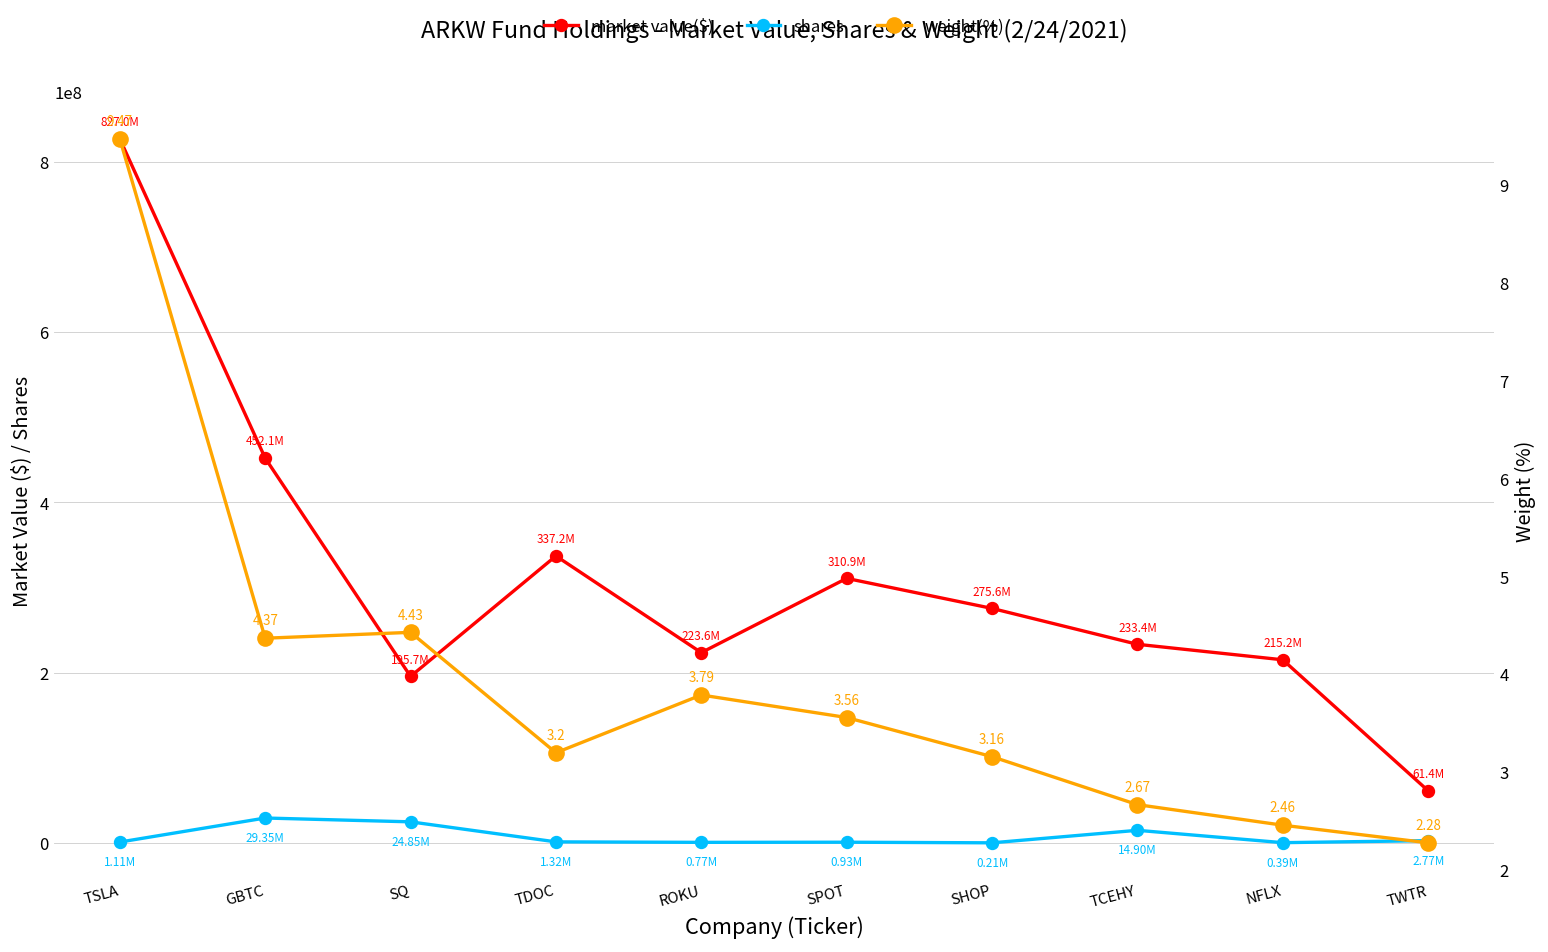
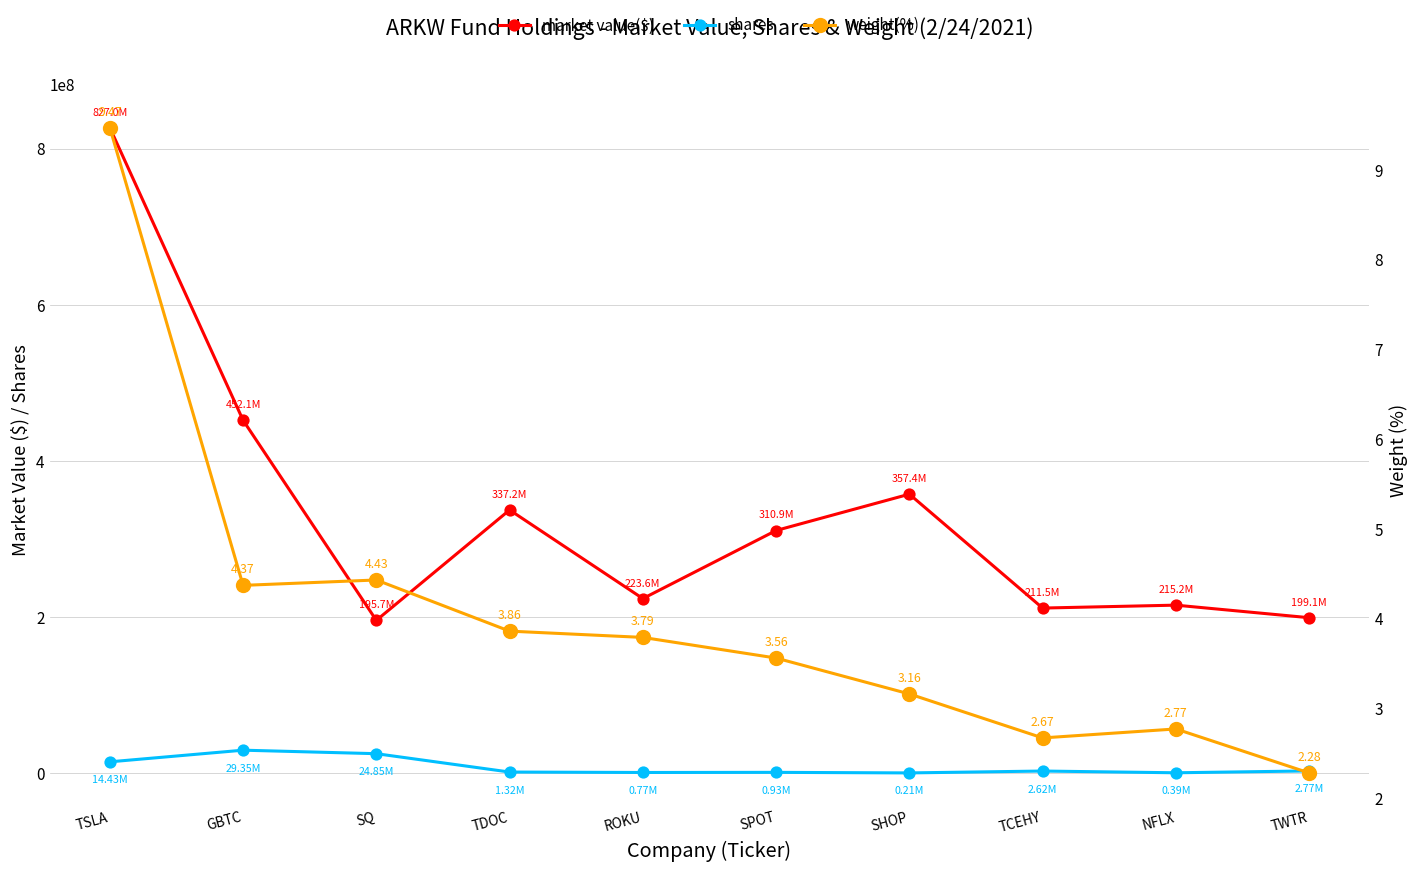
shares, TSLA: 1.11M -> 14.43M
market value($), SHOP: 275.6M -> 357.4M
market value($), TCEHY: 233.4M -> 211.5M
shares, TCEHY: 14.90M -> 2.62M
market value($), TWTR: 61.4M -> 199.1M
weight(%), TDOC: 3.2 -> 3.86
weight(%), NFLX: 2.46 -> 2.77
